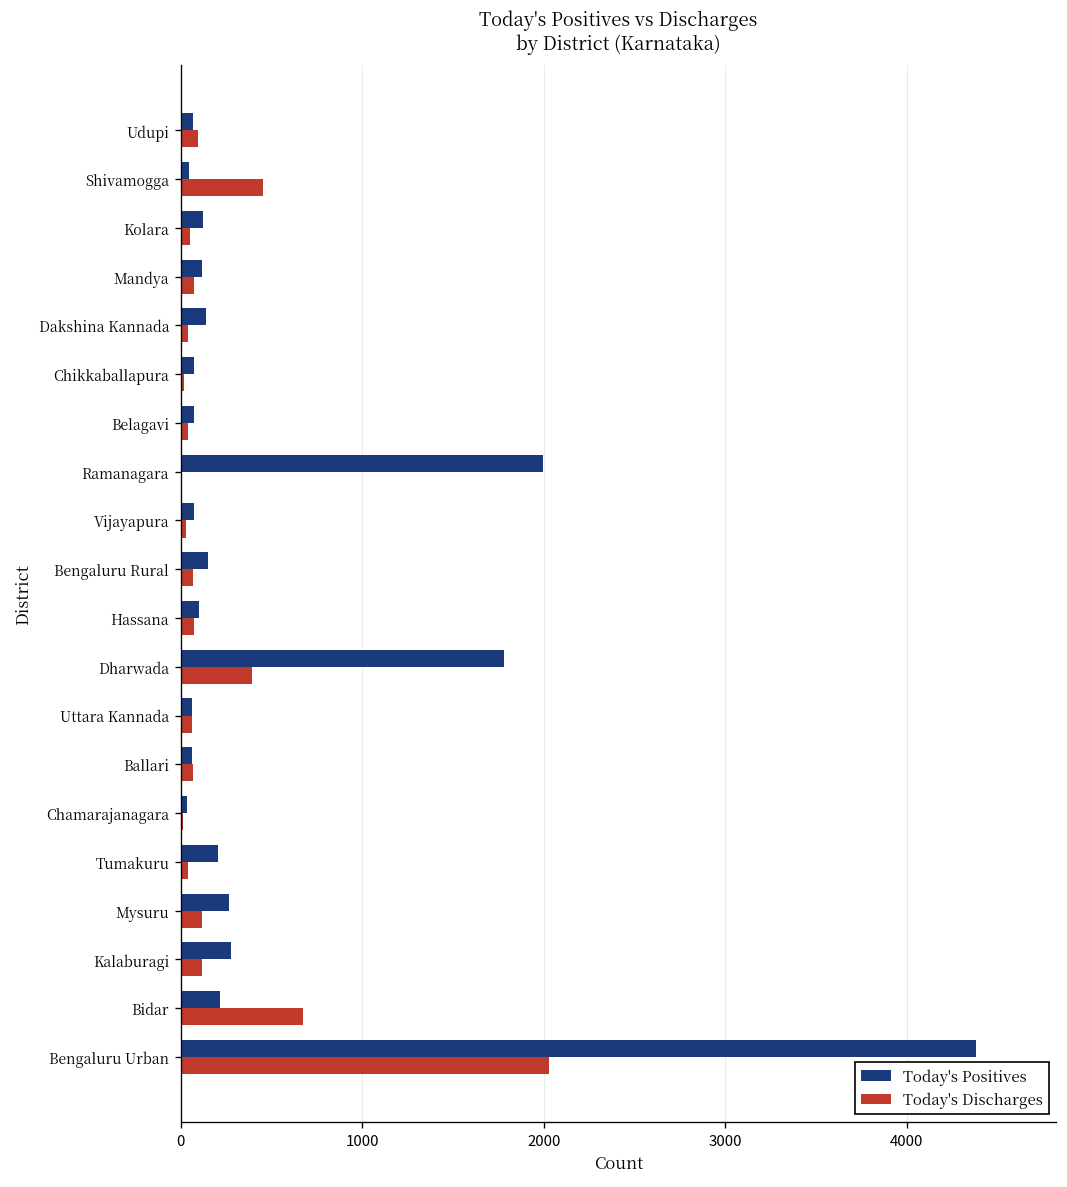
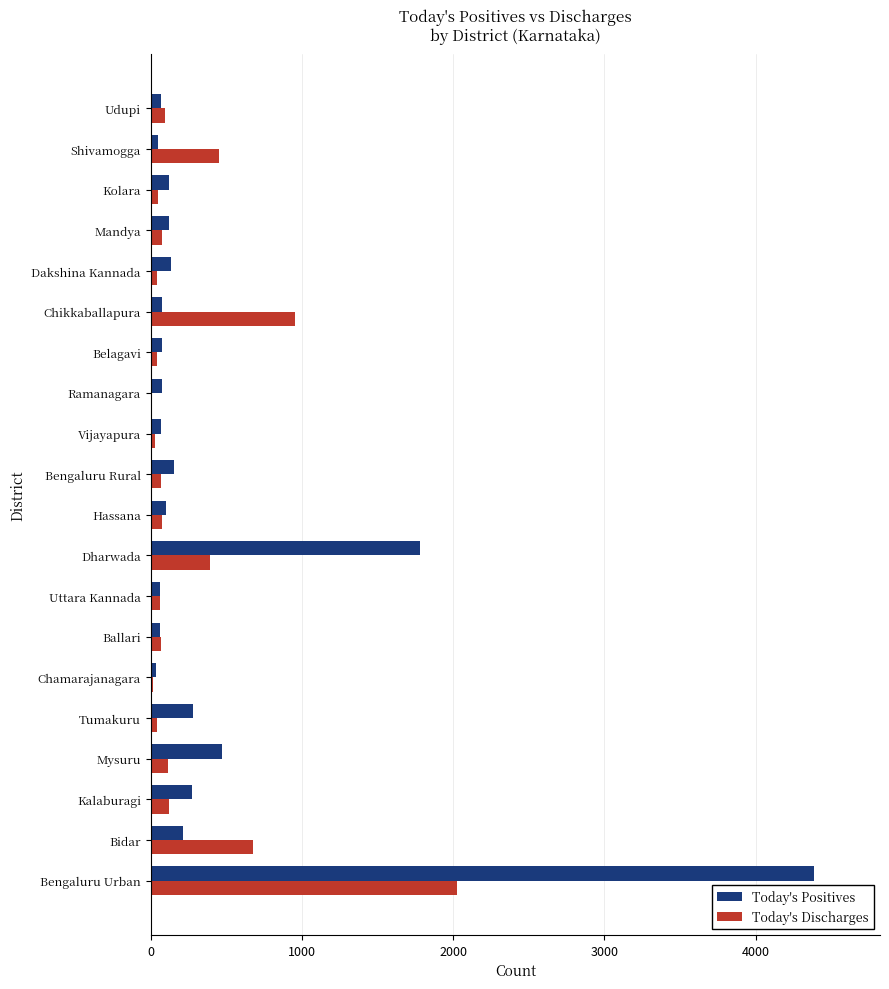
Today's Discharges, Chikkaballapura: 20 -> 950
Today's Positives, Ramanagara: 1990 -> 70
Today's Positives, Tumakuru: 210 -> 280
Today's Positives, Mysuru: 270 -> 470
